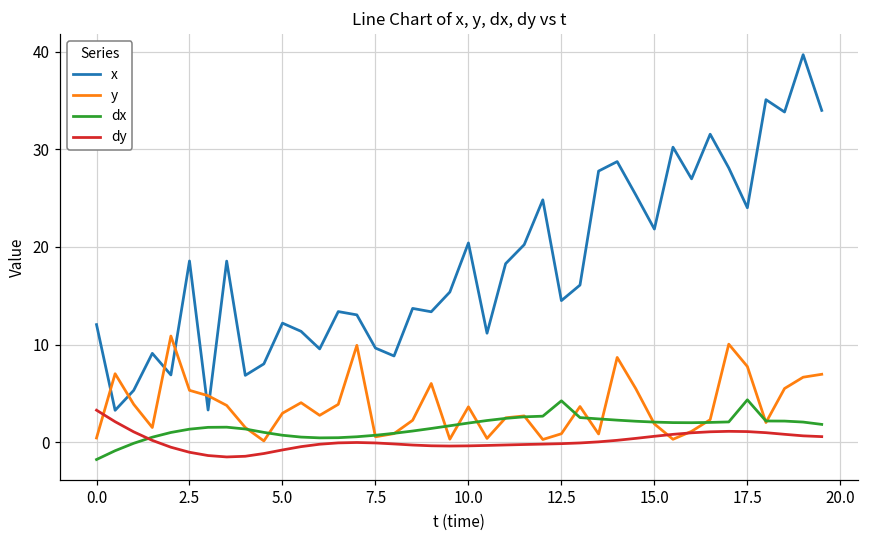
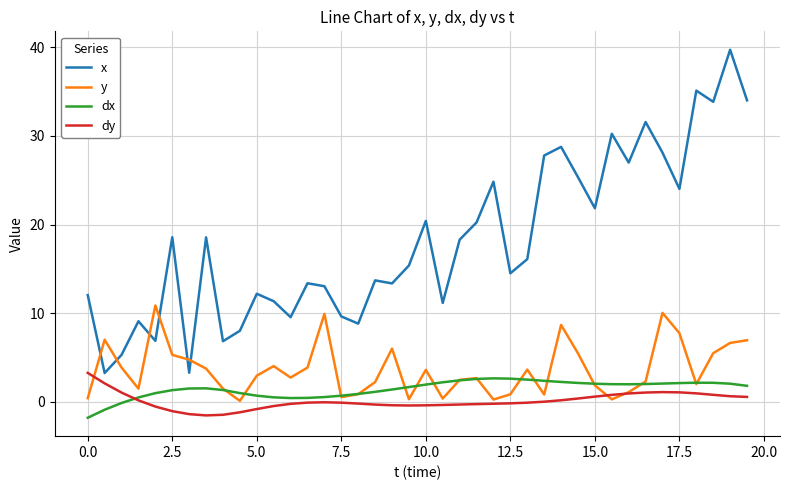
dx, 12.5: 4 -> 3
dx, 17.5: 4 -> 2
